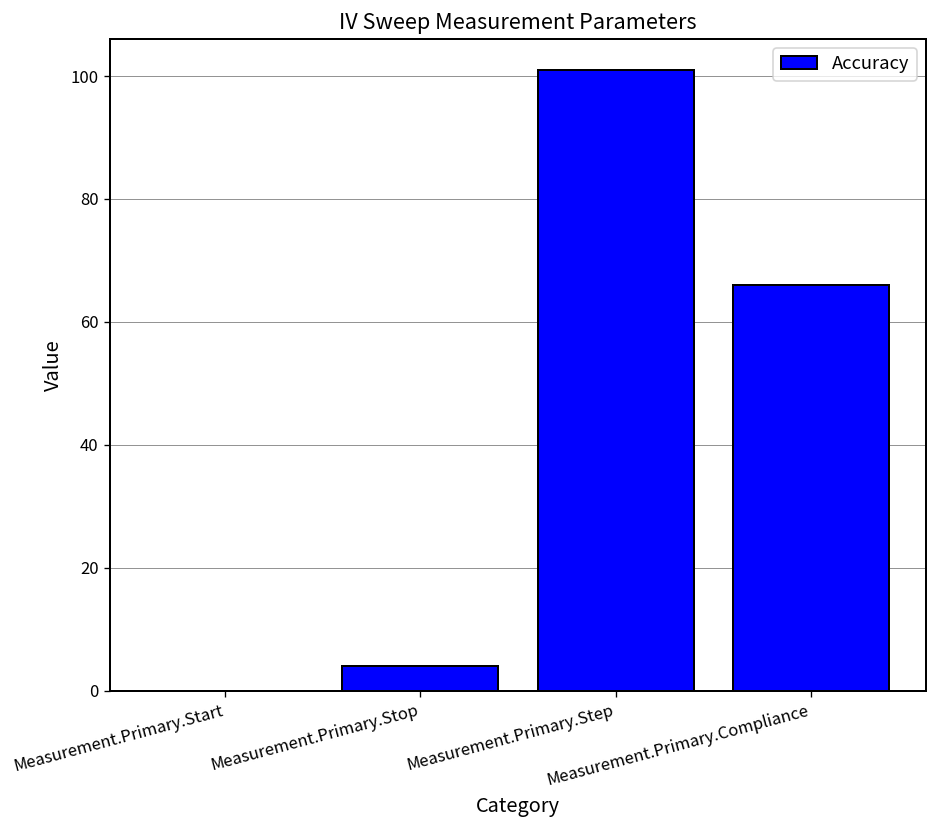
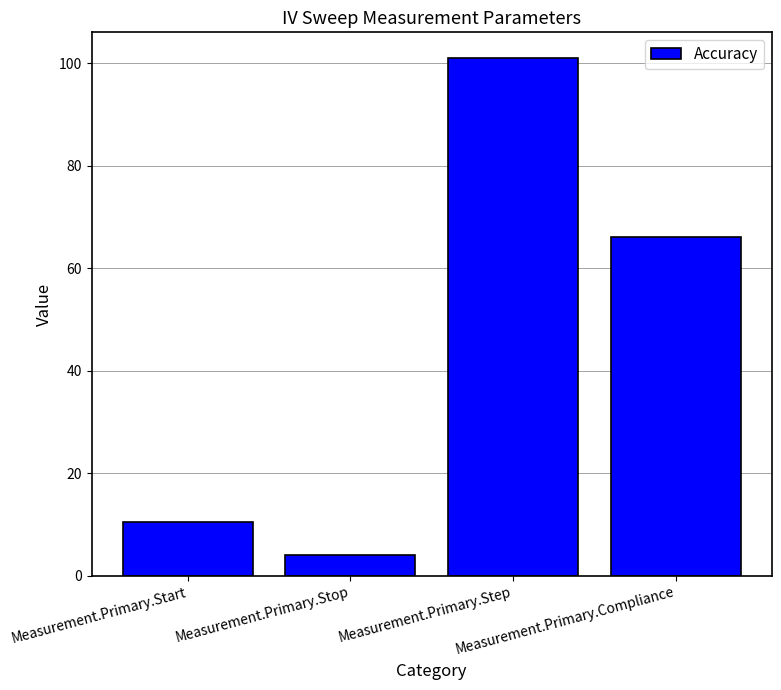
Measurement.Primary.Start: 0 -> 10
